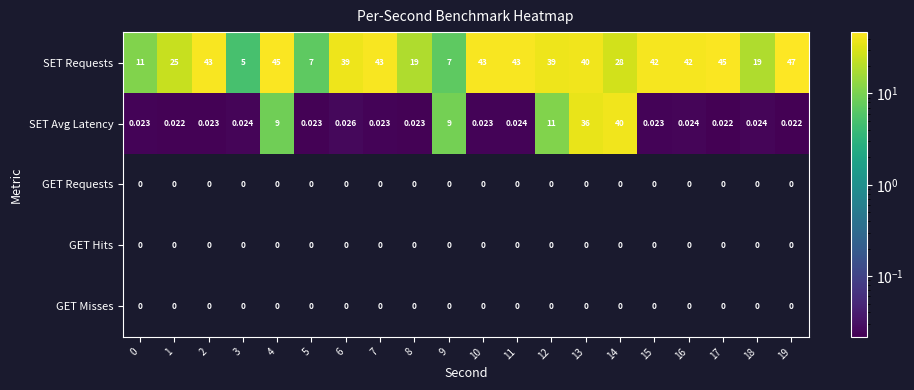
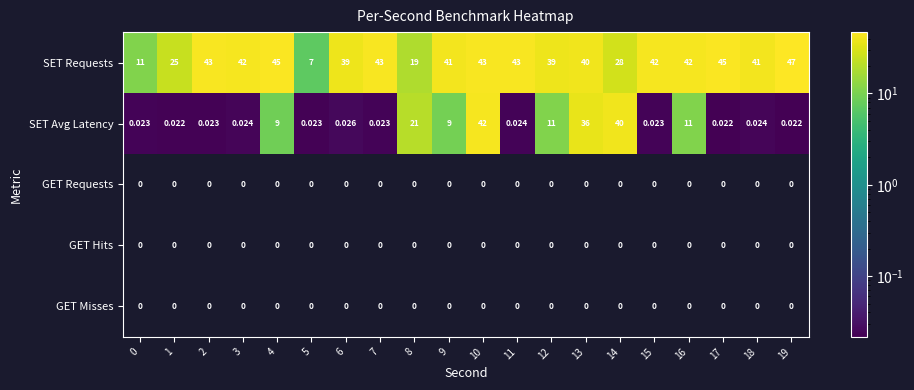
SET Requests, 3: 5 -> 42
SET Requests, 9: 7 -> 41
SET Requests, 18: 19 -> 41
SET Avg Latency, 8: 0.023 -> 21
SET Avg Latency, 10: 0.023 -> 42
SET Avg Latency, 16: 0.024 -> 11
